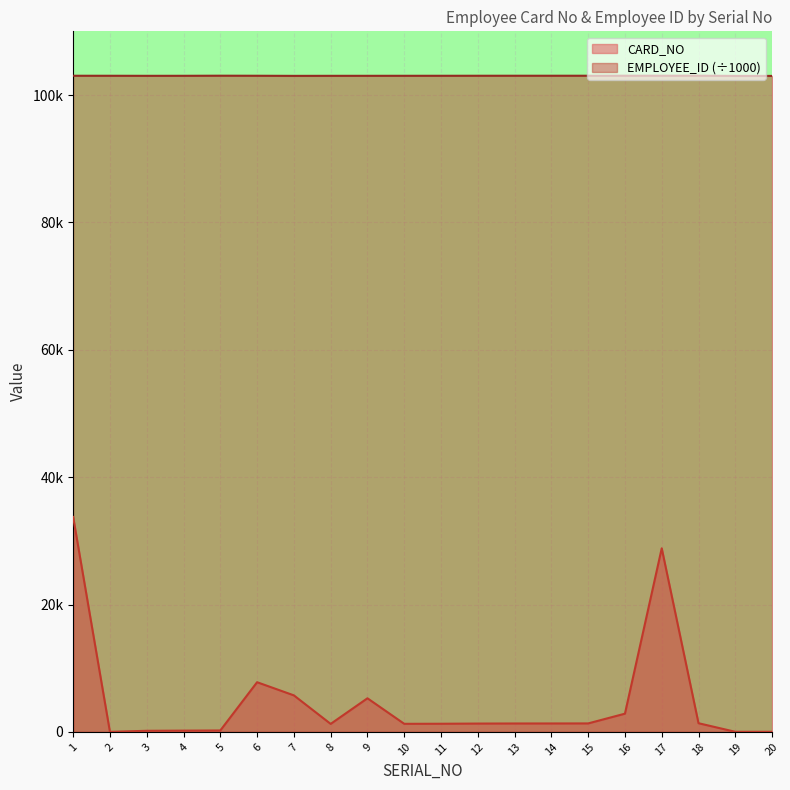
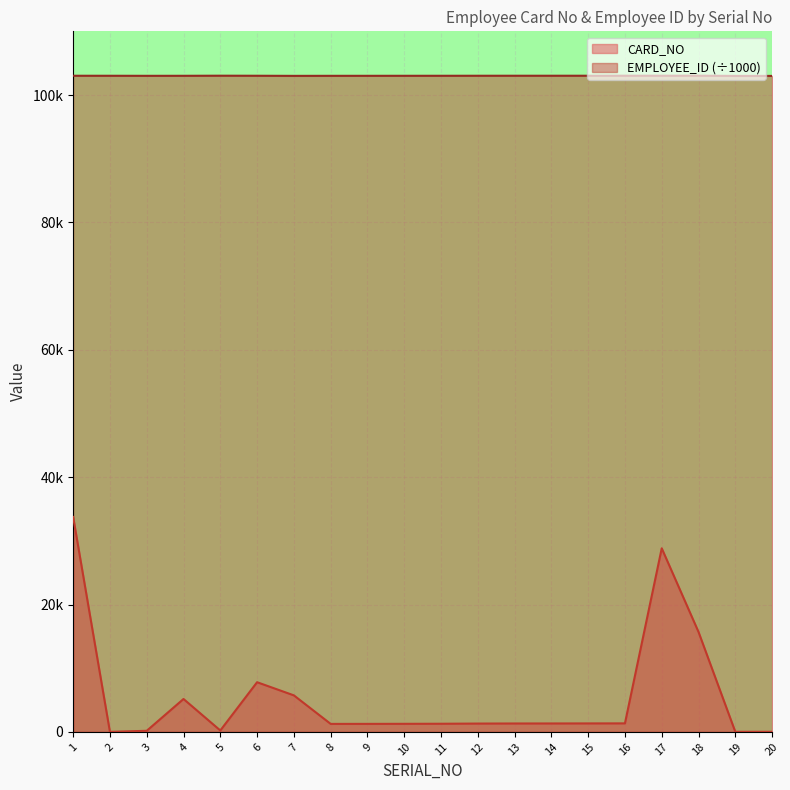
CARD_NO, 4: 0 -> 5000
CARD_NO, 9: 5000 -> 1000
CARD_NO, 16: 3000 -> 1000
CARD_NO, 18: 1000 -> 16000
